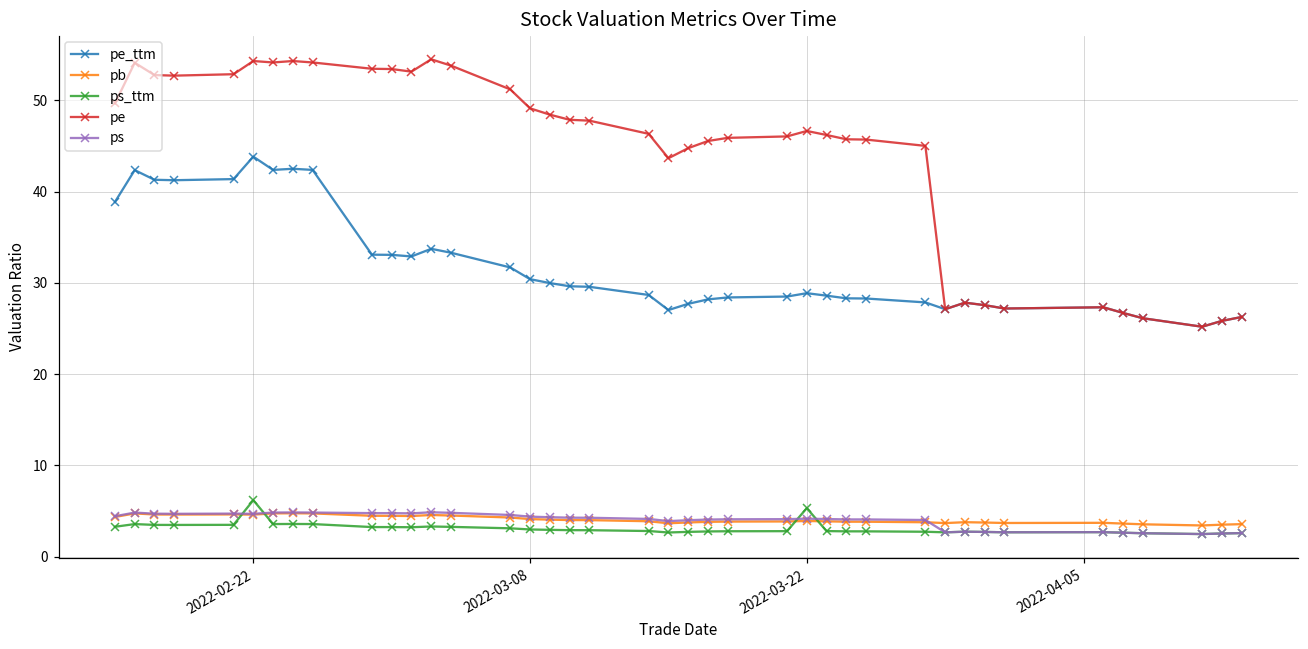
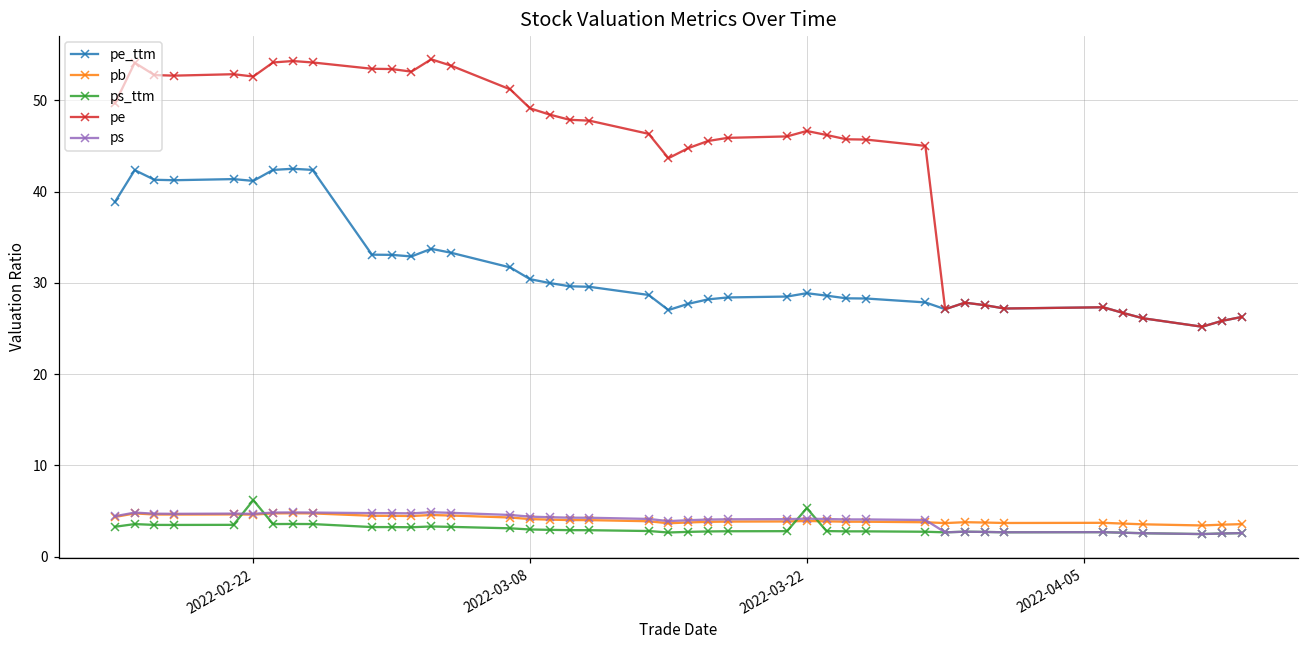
pe_ttm, 2022-02-22: 44 -> 41
pe, 2022-02-22: 54 -> 53
